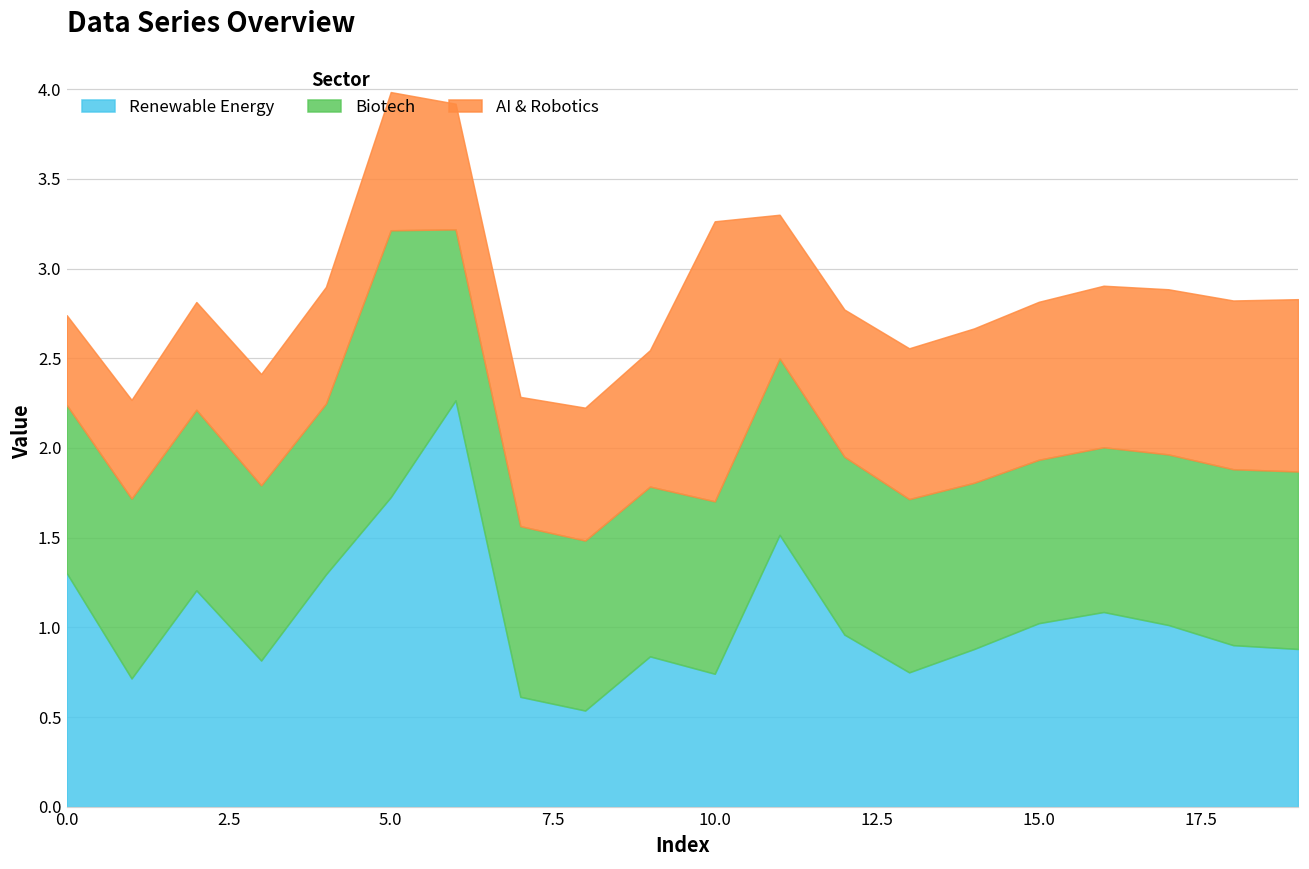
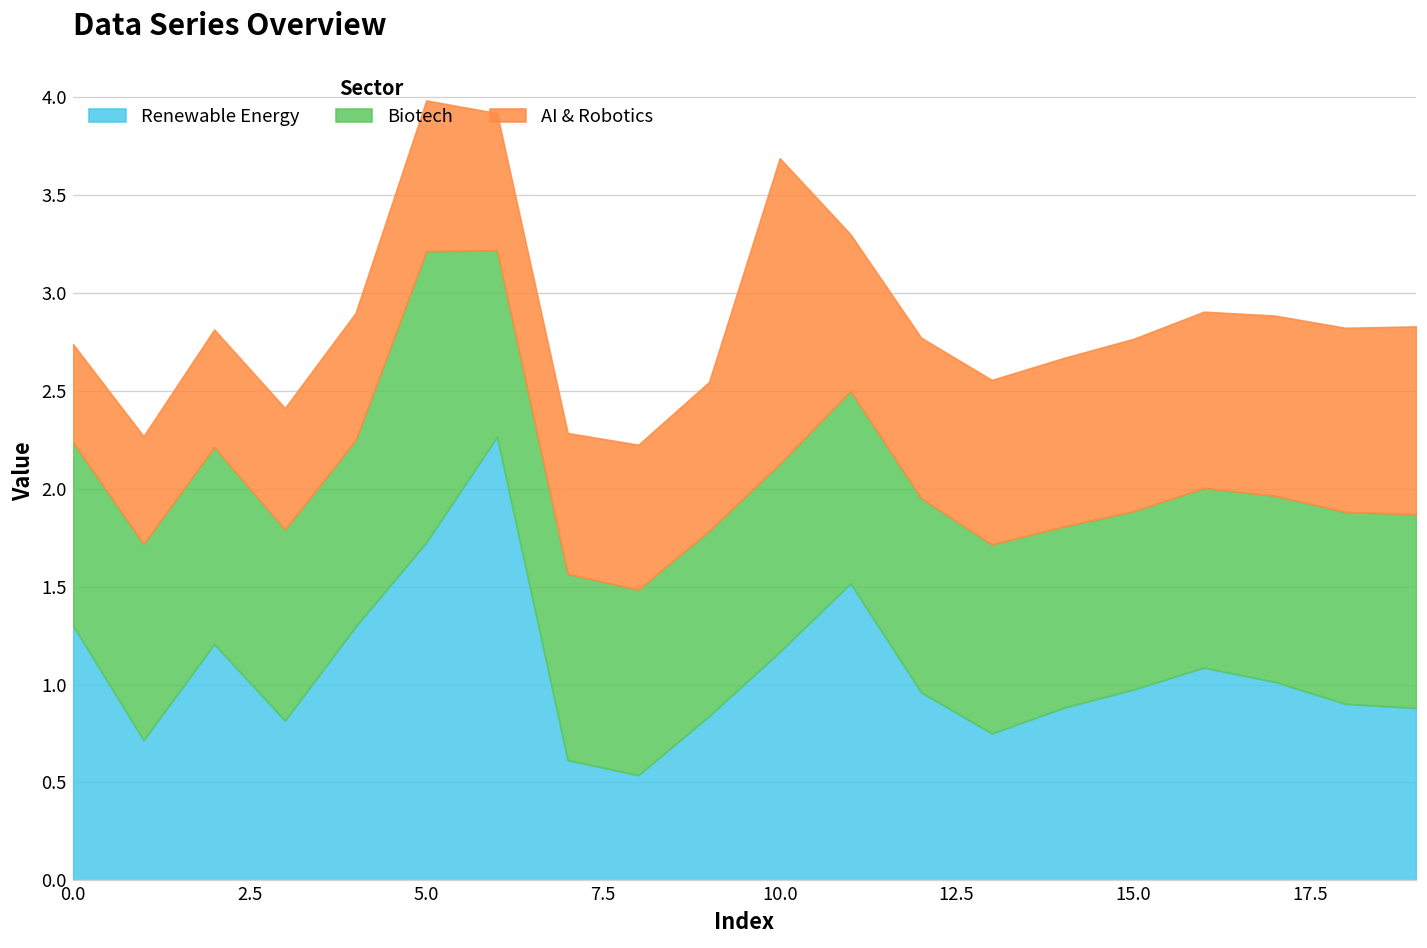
Renewable Energy, 10.0: 0.74 -> 1.17
Renewable Energy, 15.0: 1.02 -> 0.97
